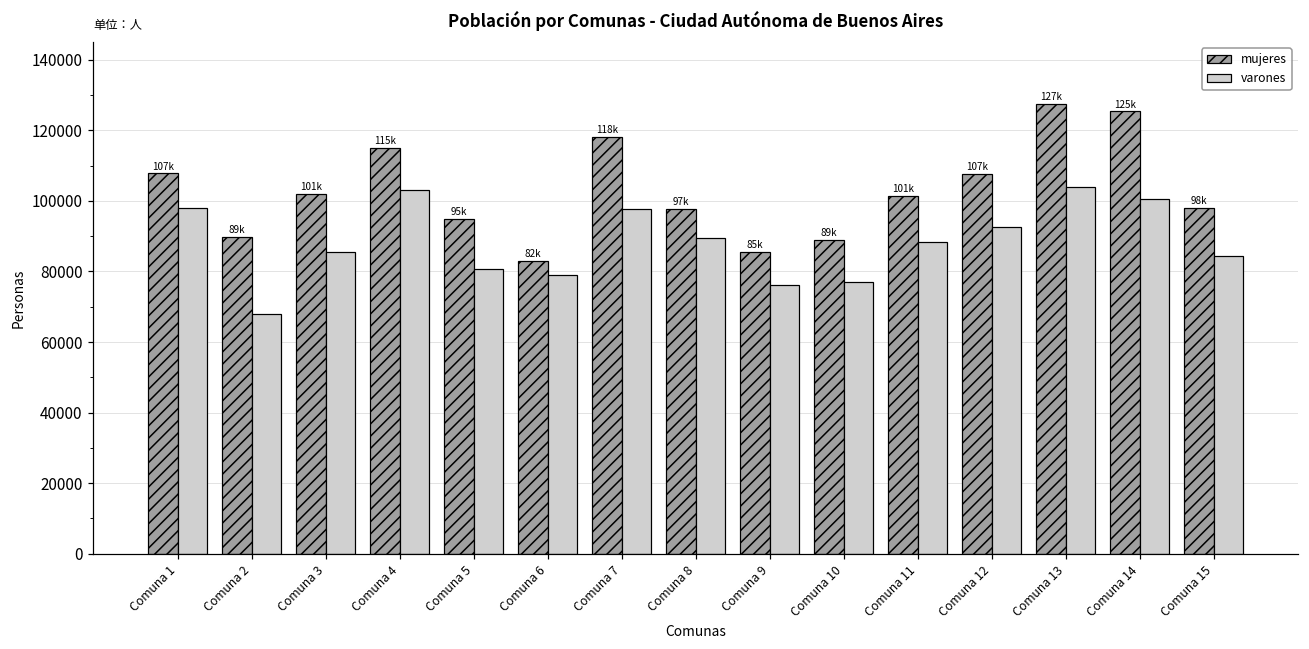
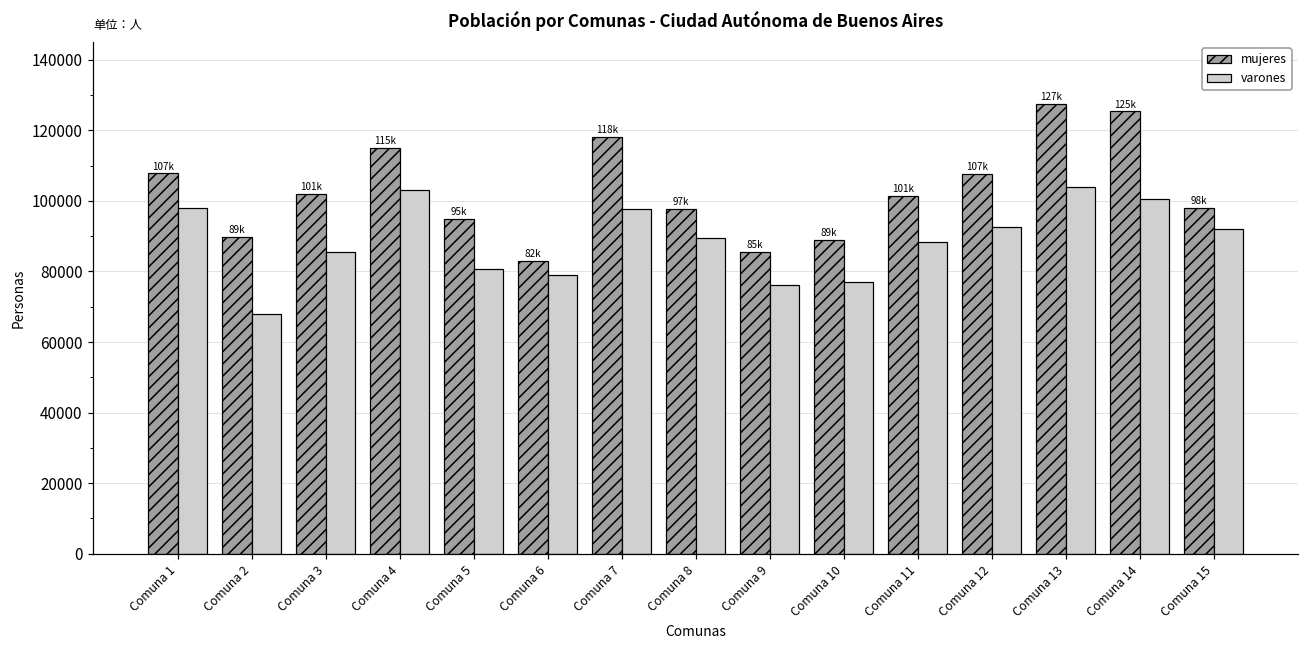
varones, Comuna 15: 84000 -> 92000
